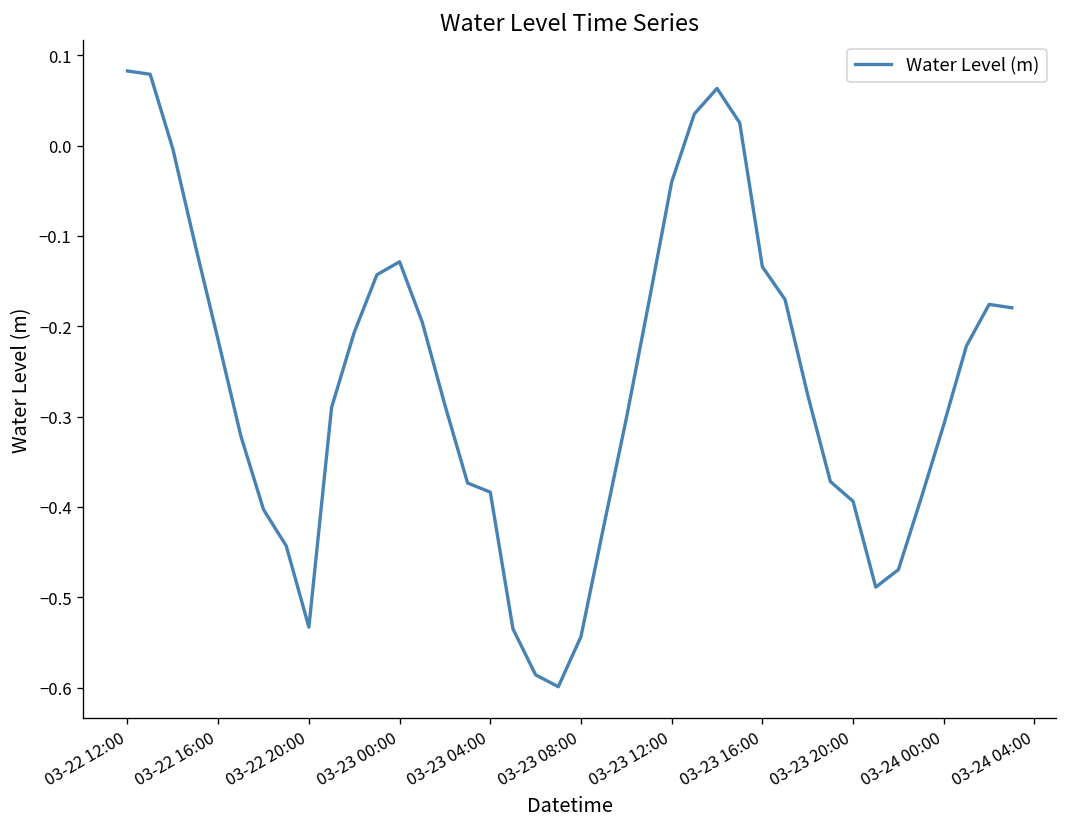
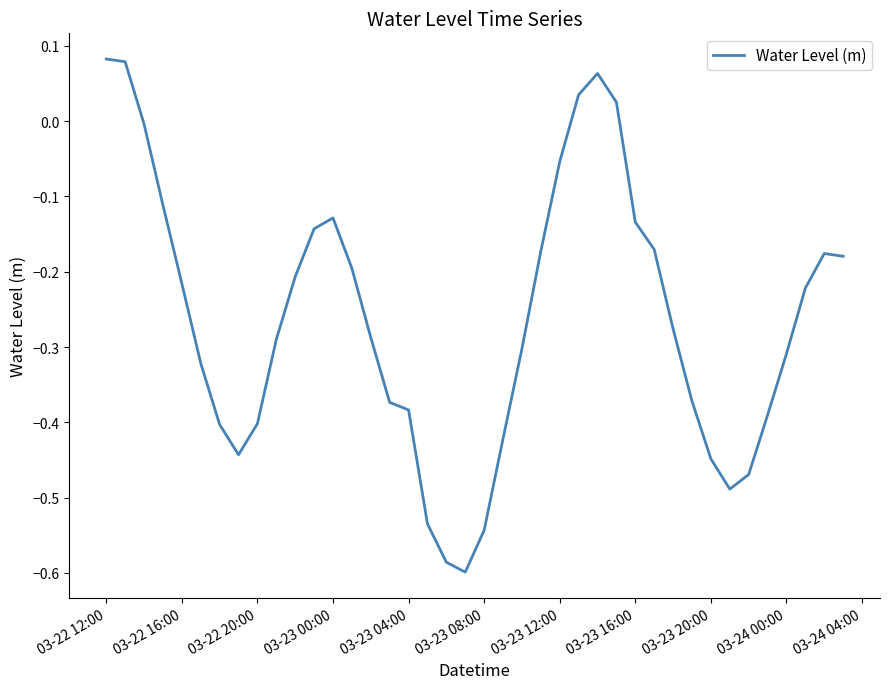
03-22 20:00: -0.53 -> -0.40
03-23 12:00: -0.04 -> -0.05
03-23 20:00: -0.39 -> -0.45
